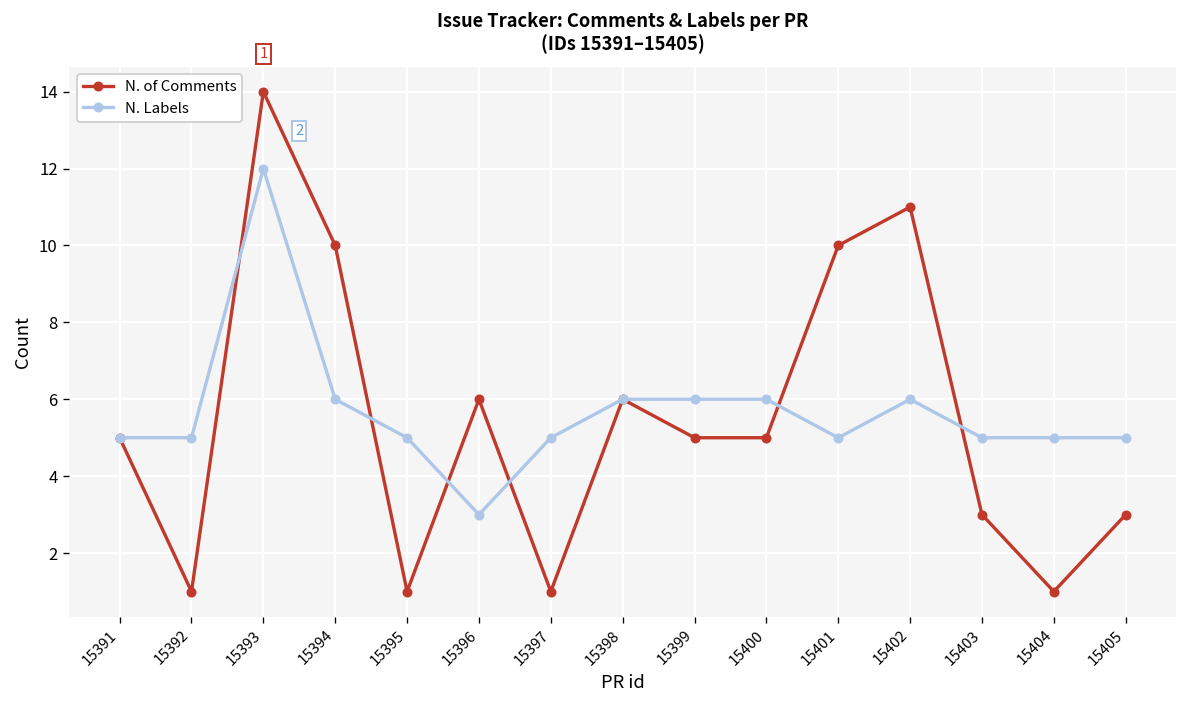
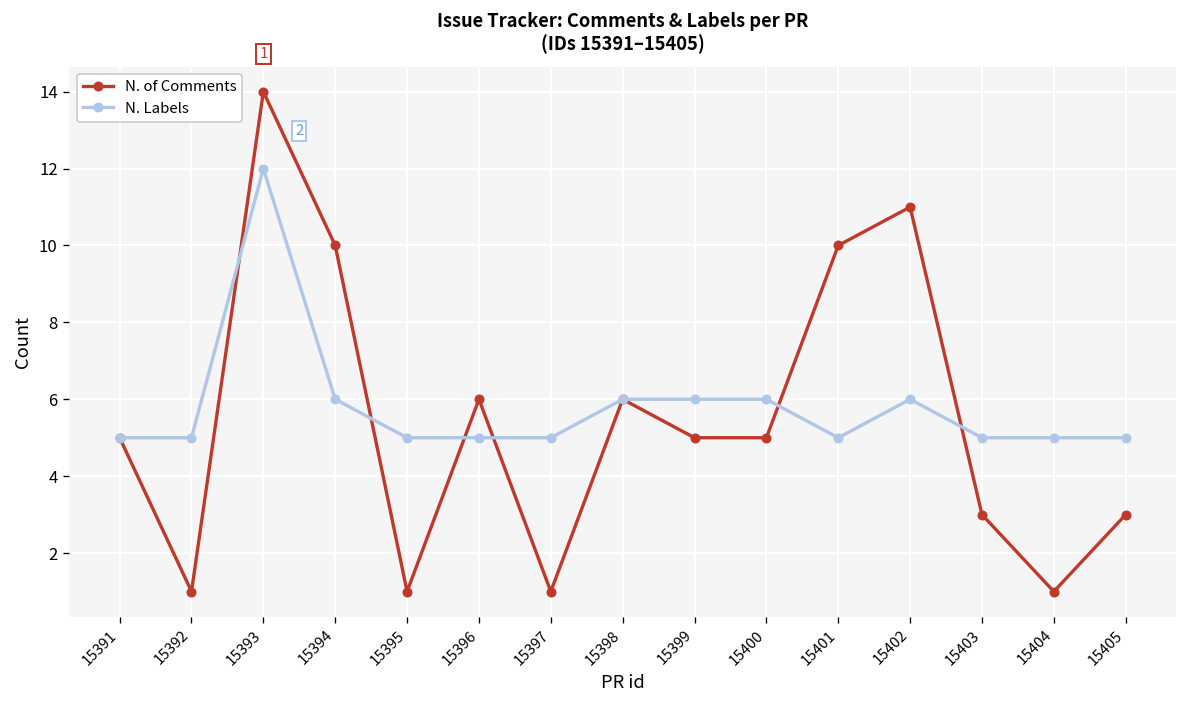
N. Labels, 15396: 3 -> 5
